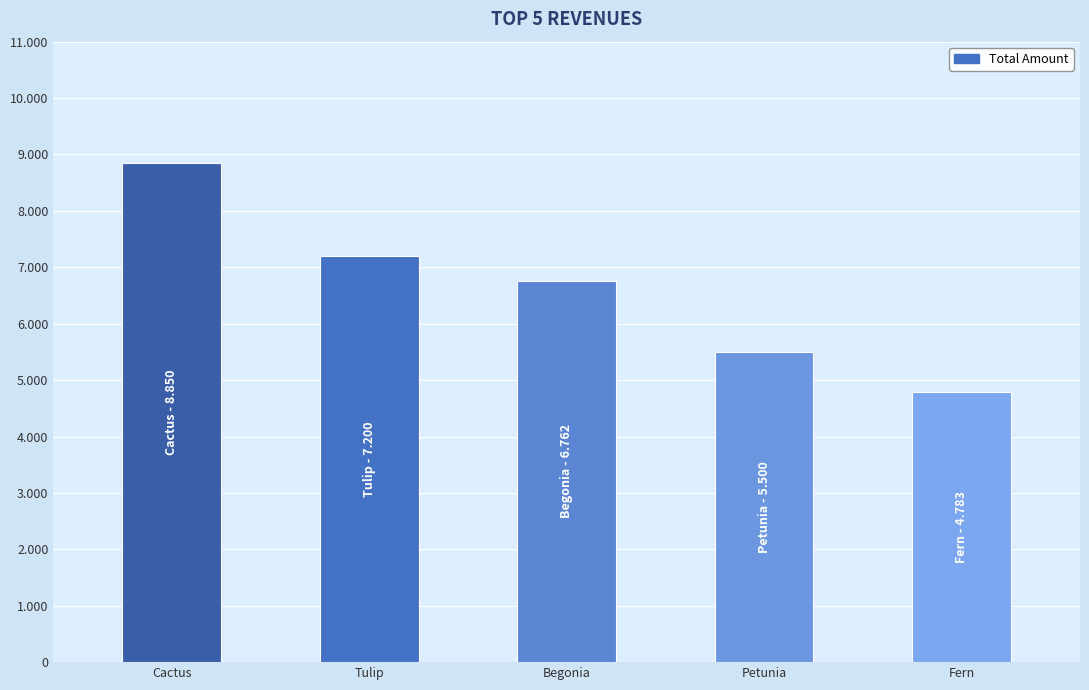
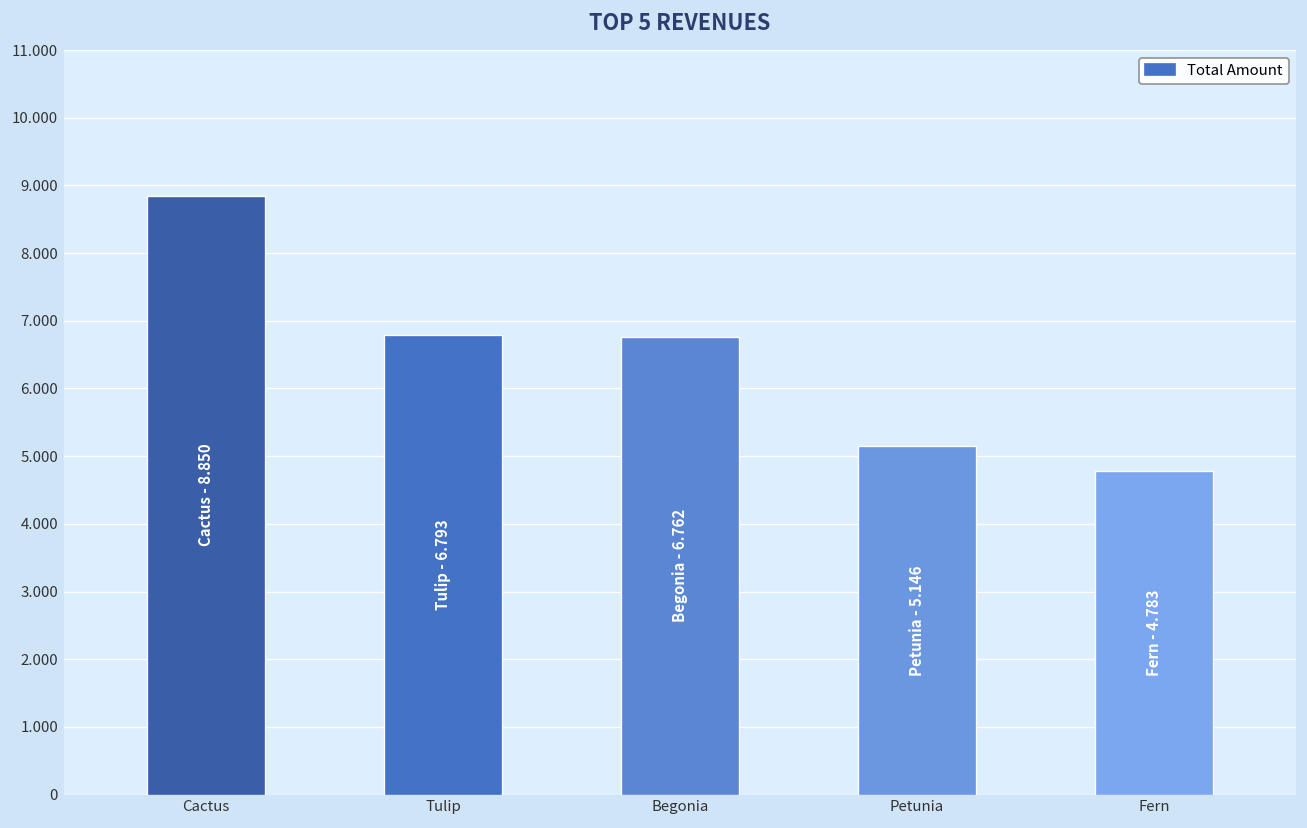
Tulip: 7.200 -> 6.793
Petunia: 5.500 -> 5.146
